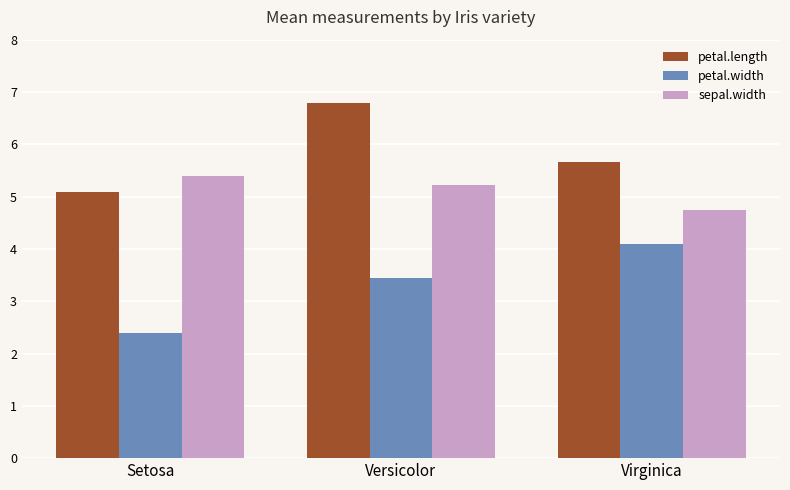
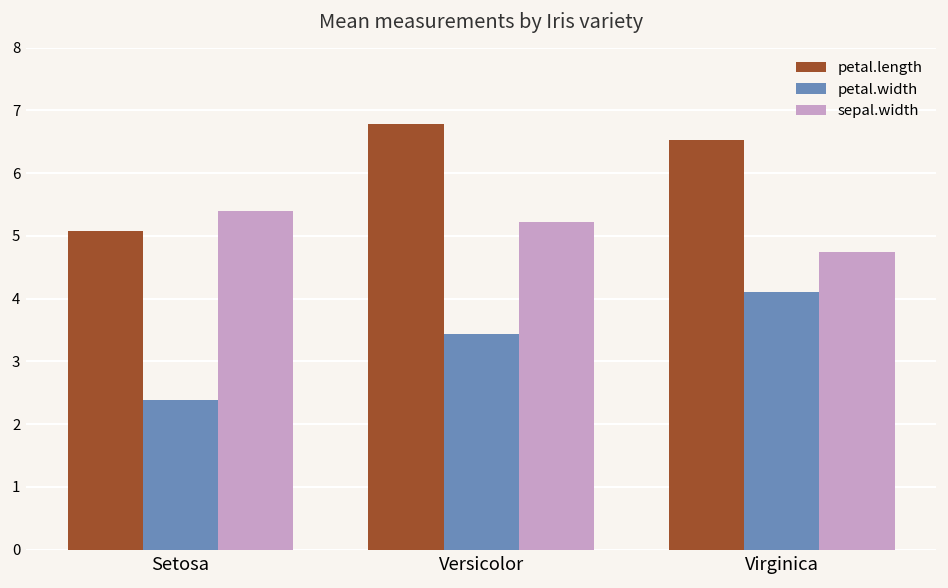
petal.length, Virginica: 5.7 -> 6.5
